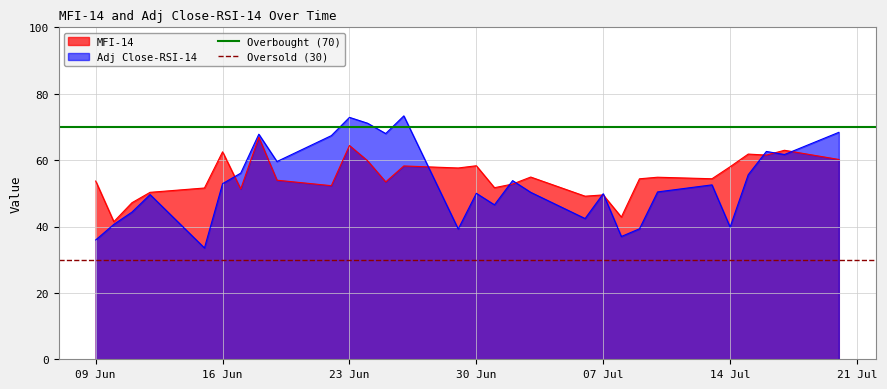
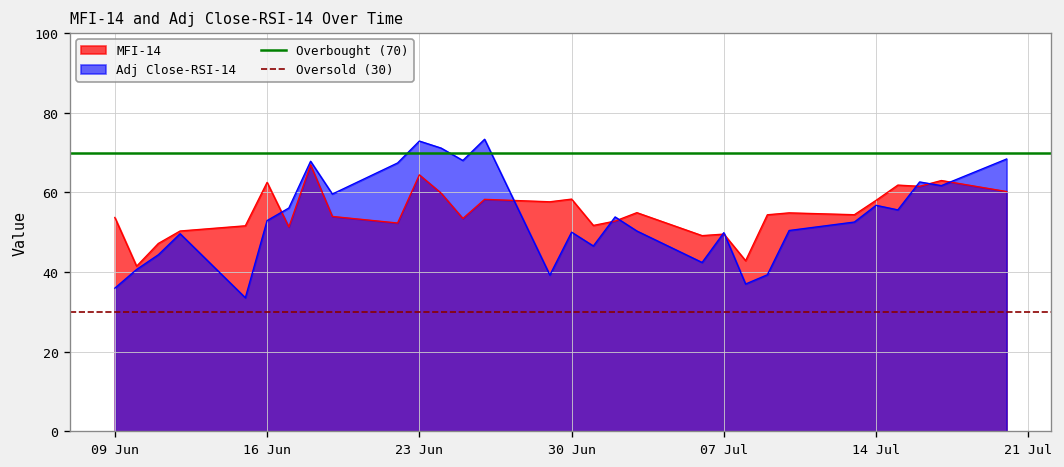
Adj Close-RSI-14, 14 Jul: 40 -> 57
